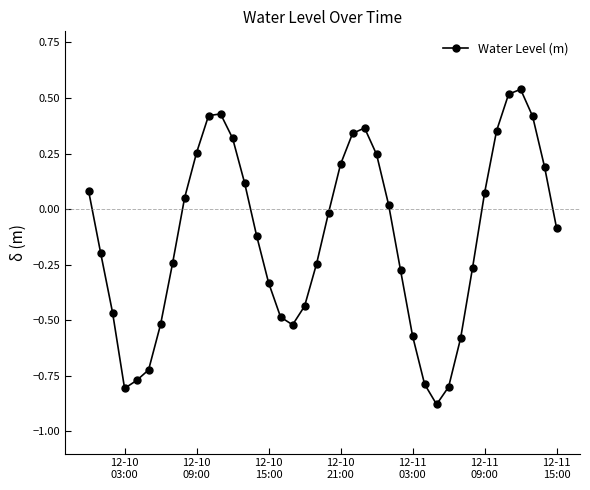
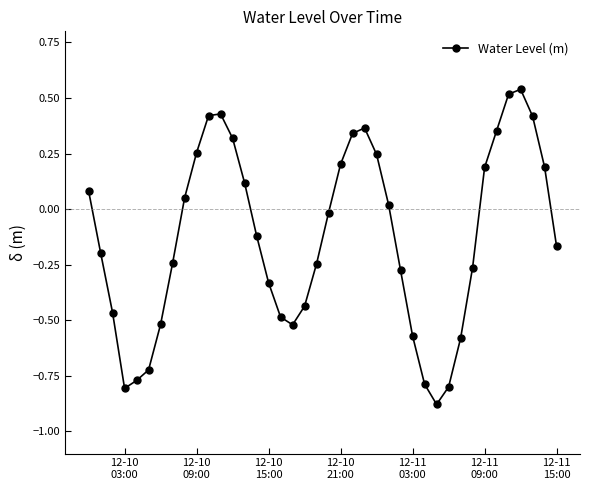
12-11 09:00: 0.07 -> 0.19
12-11 15:00: -0.09 -> -0.17
